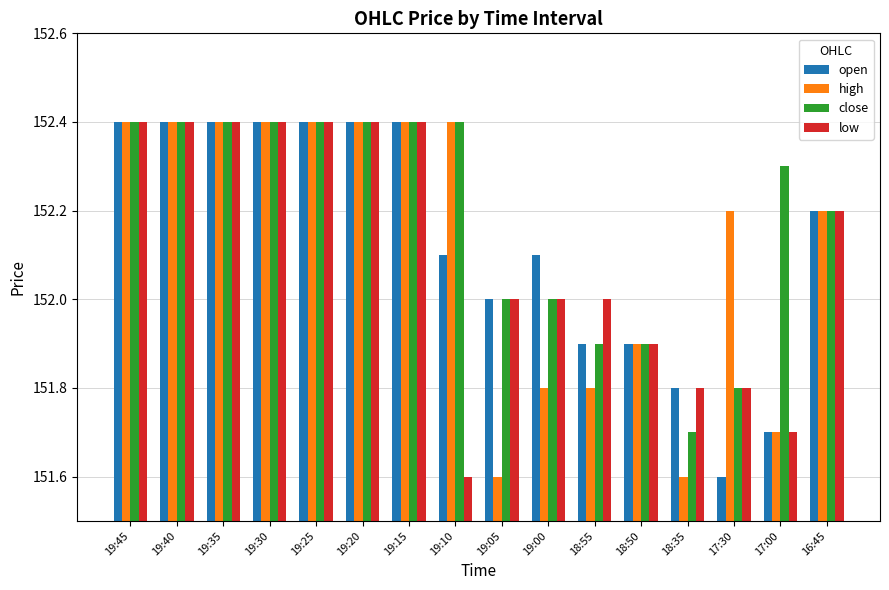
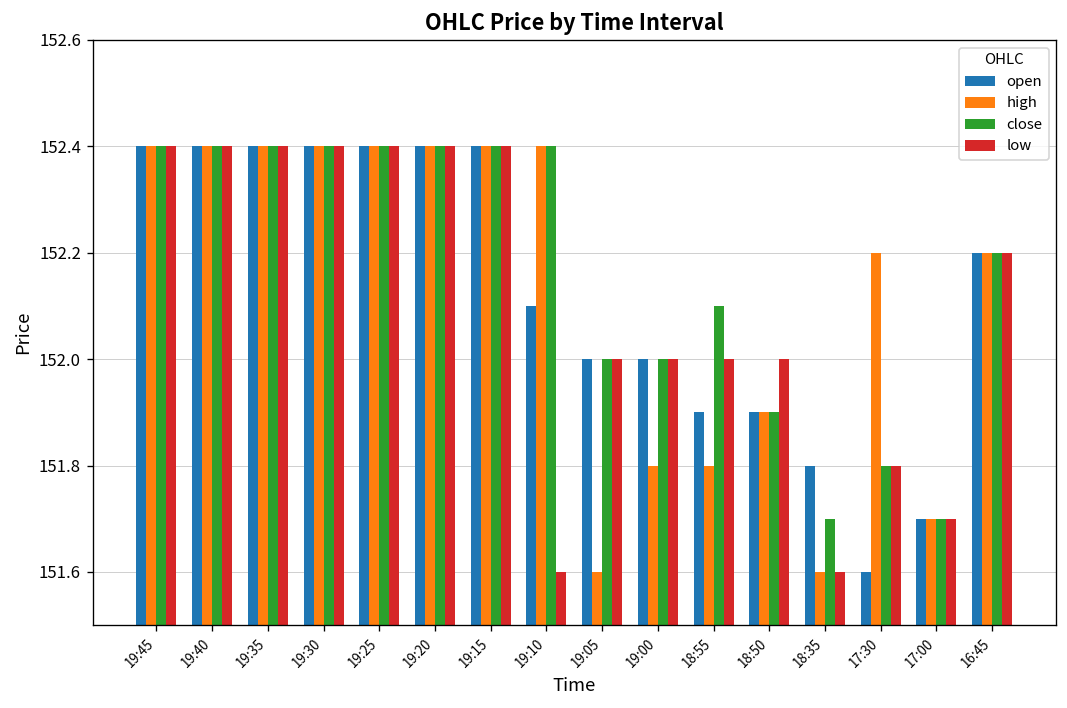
open, 19:00: 152.1 -> 152.0
close, 18:55: 151.9 -> 152.1
low, 18:50: 151.9 -> 152.0
low, 18:35: 151.8 -> 151.6
close, 17:00: 152.3 -> 151.7
